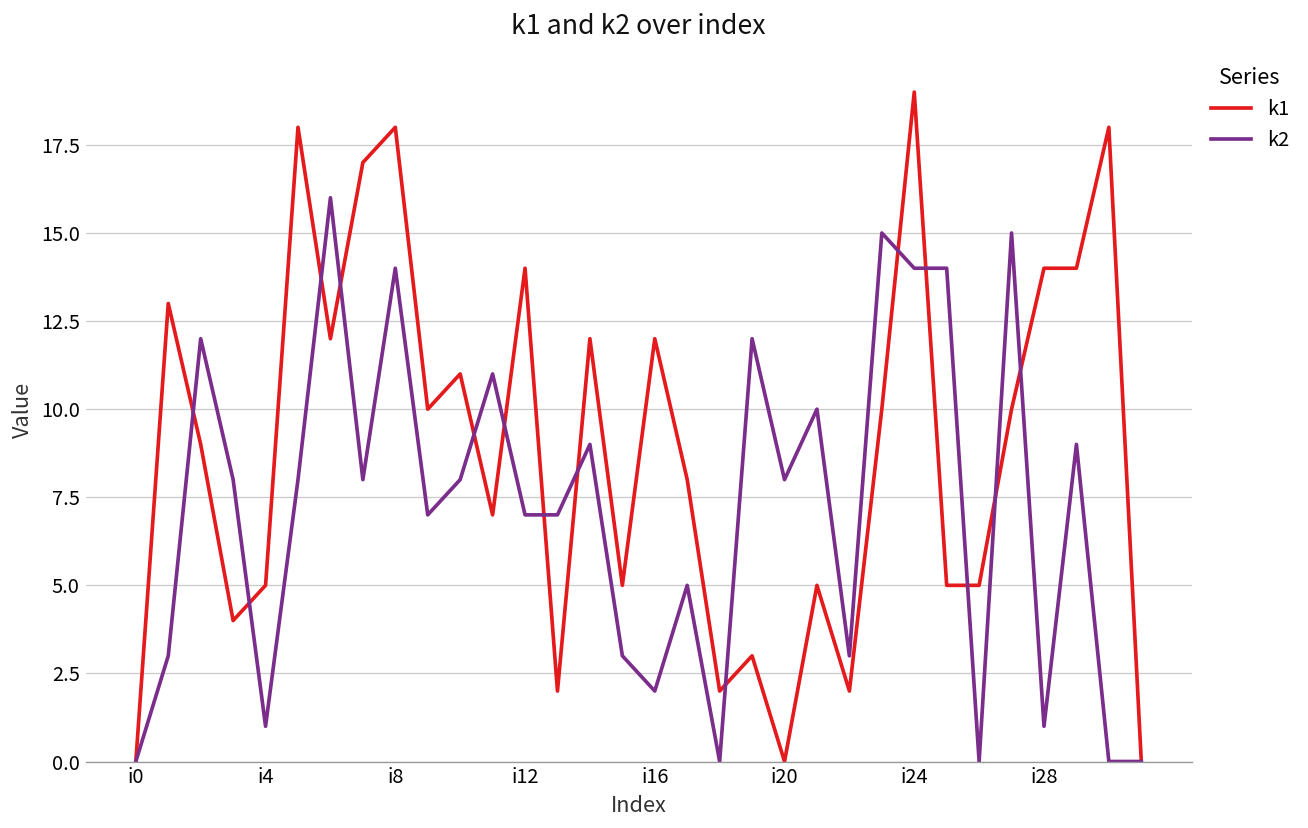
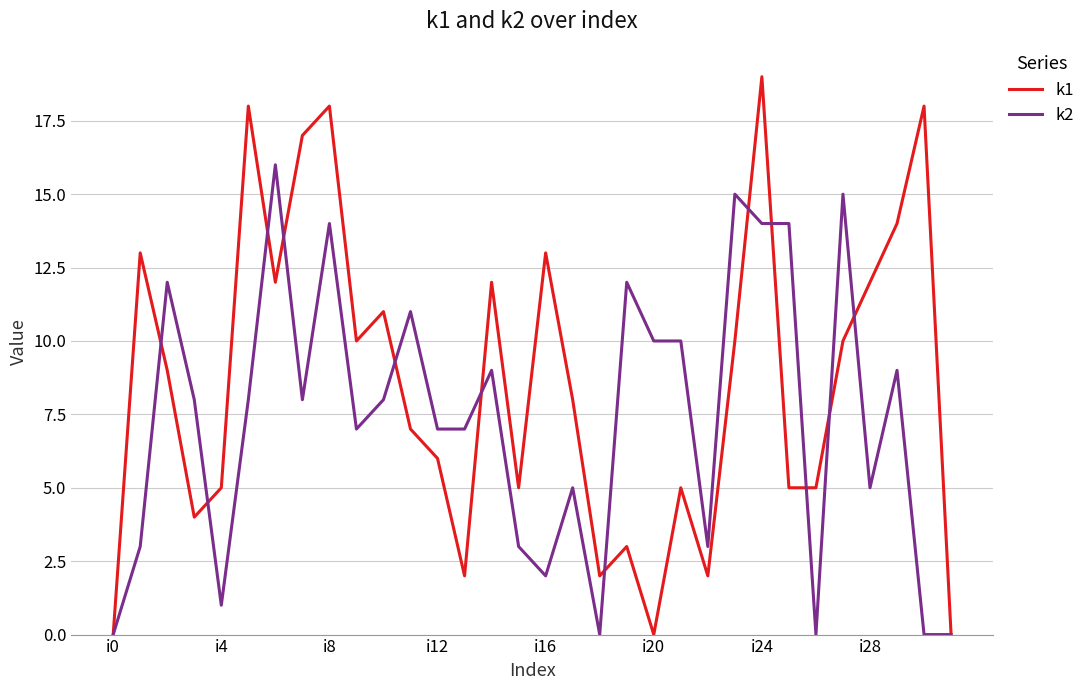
k1, i12: 14 -> 6
k1, i16: 12 -> 13
k2, i20: 8 -> 10
k1, i28: 14 -> 12
k2, i28: 1 -> 5
